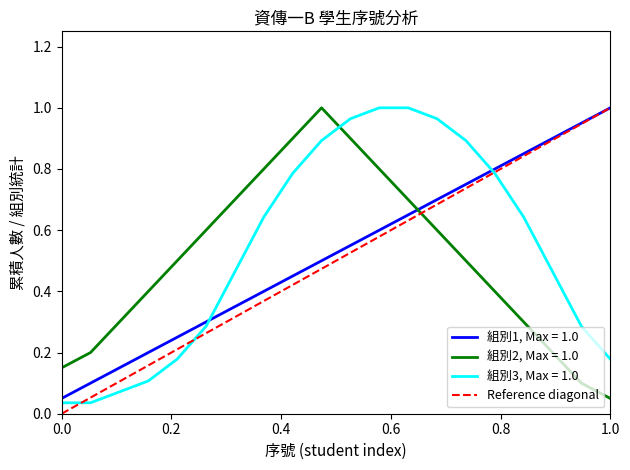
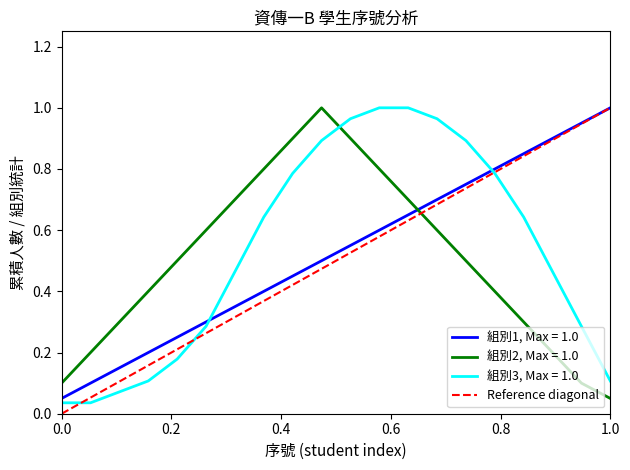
組別2, Max = 1.0, 0.0: 0.15 -> 0.10
組別3, Max = 1.0, 1.0: 0.18 -> 0.11
